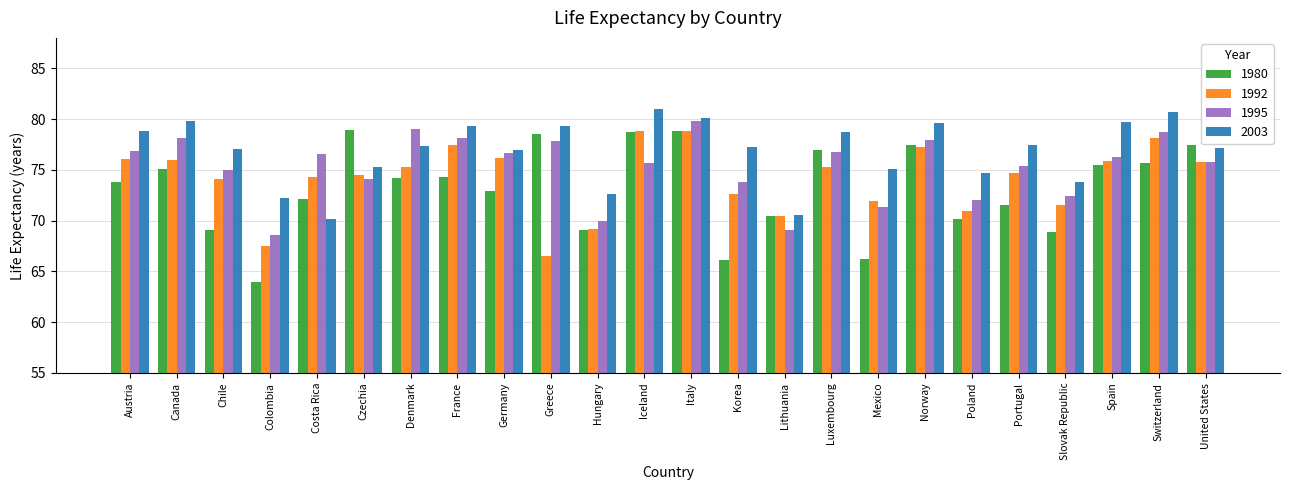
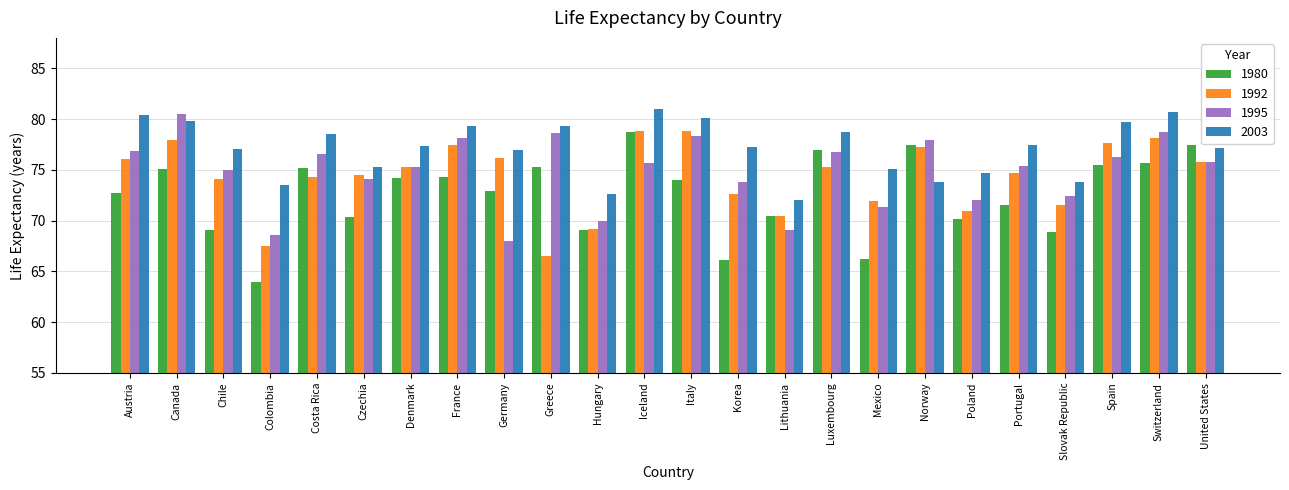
1980, Austria: 73.8 -> 72.7
2003, Austria: 78.8 -> 80.4
1992, Canada: 76.0 -> 77.9
1995, Canada: 78.1 -> 80.5
2003, Colombia: 72.2 -> 73.5
1980, Costa Rica: 72.1 -> 75.2
2003, Costa Rica: 70.2 -> 78.5
1980, Czechia: 78.9 -> 70.4
1995, Denmark: 79.0 -> 75.3
1995, Germany: 76.7 -> 68.0
1980, Greece: 78.5 -> 75.3
1995, Greece: 77.8 -> 78.6
1980, Italy: 78.8 -> 74.0
1995, Italy: 79.8 -> 78.3
2003, Lithuania: 70.6 -> 72.0
2003, Norway: 79.6 -> 73.8
1992, Spain: 75.9 -> 77.6
